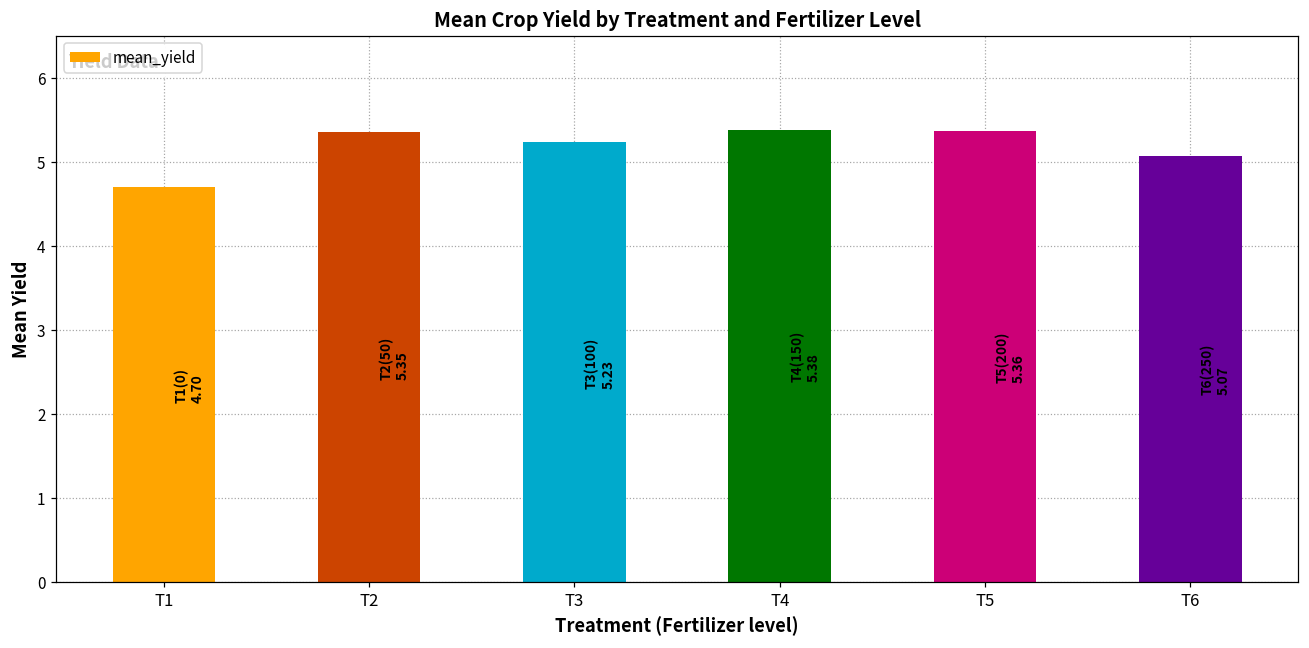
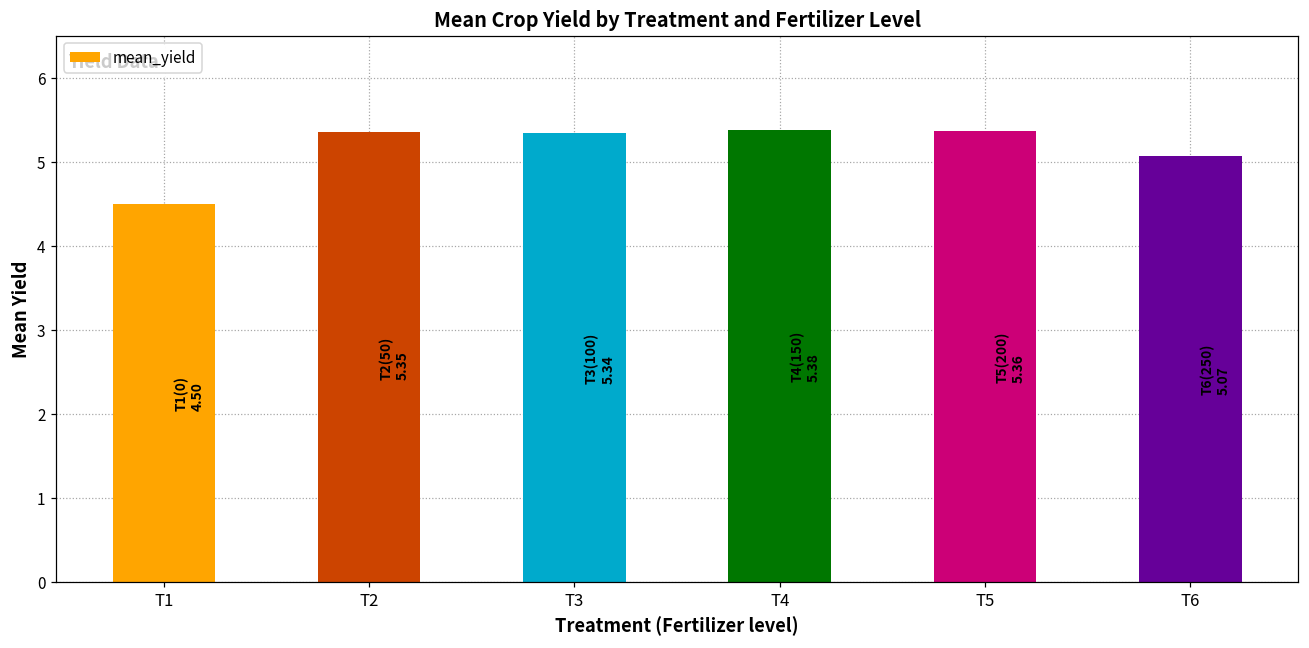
T1: 4.70 -> 4.50
T3: 5.23 -> 5.34
